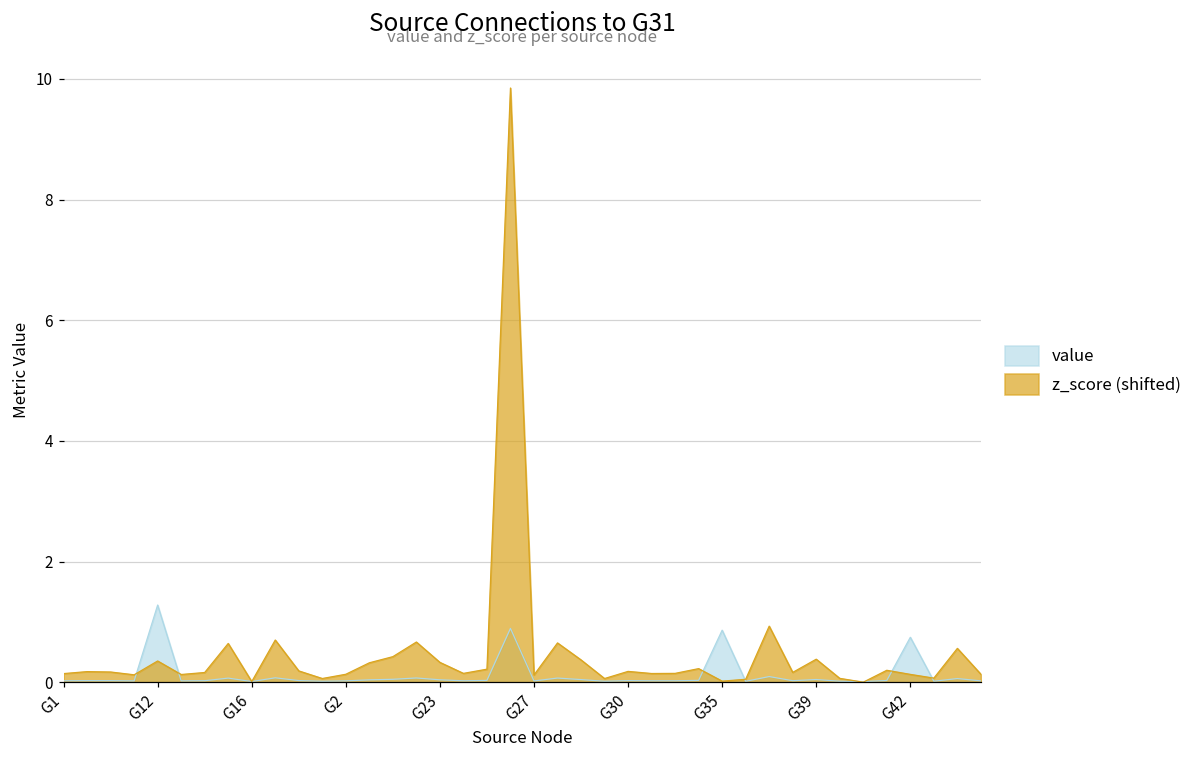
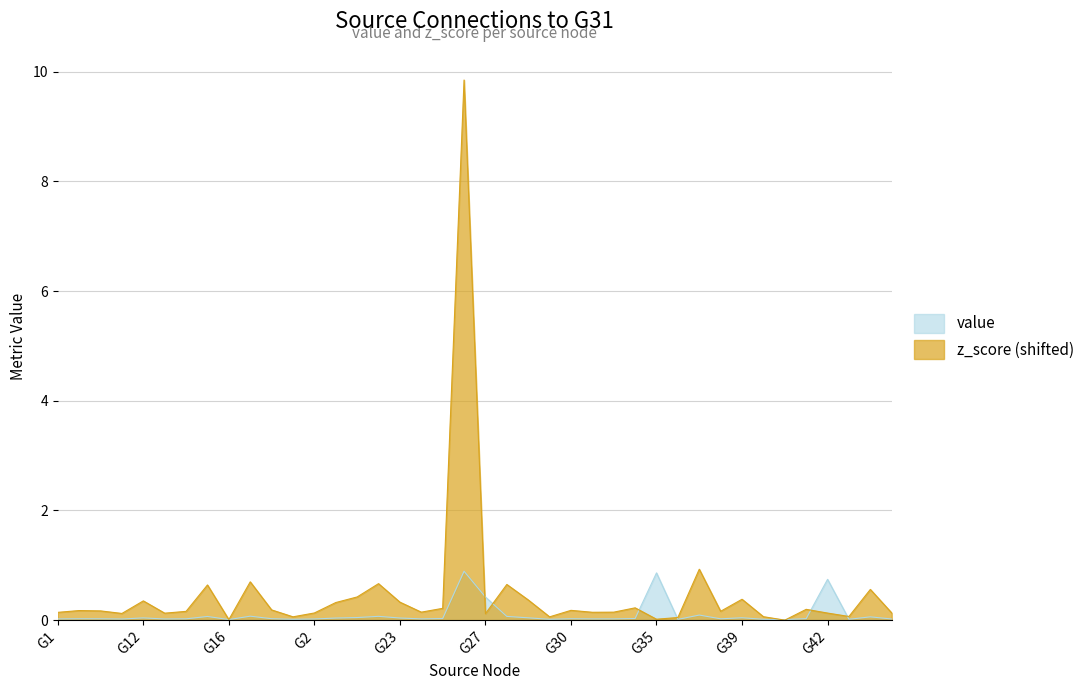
value, G12: 1.3 -> 0.0
value, G27: 0.0 -> 0.4
